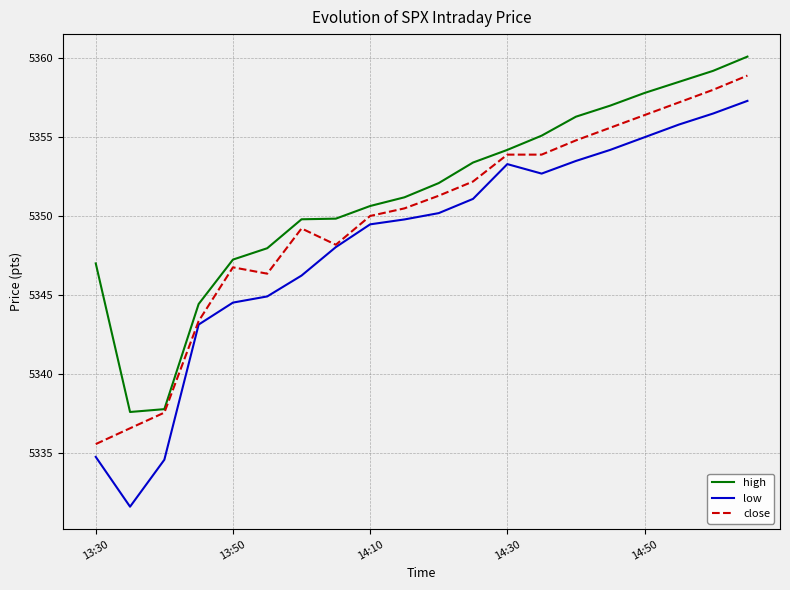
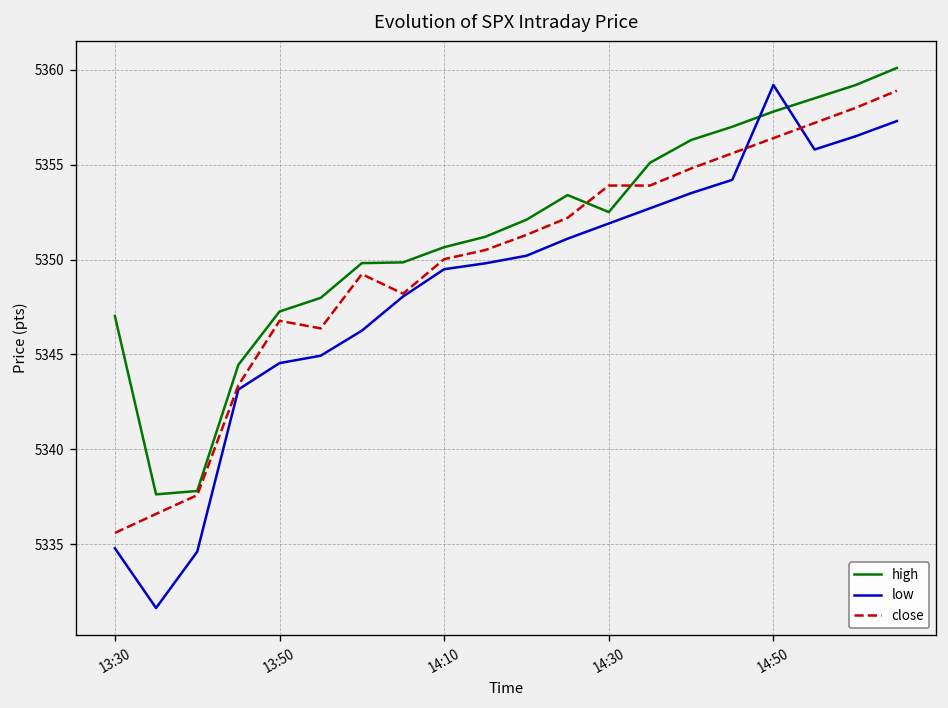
high, 14:30: 5354.2 -> 5352.5
low, 14:30: 5353.3 -> 5351.9
low, 14:50: 5355.0 -> 5359.2
